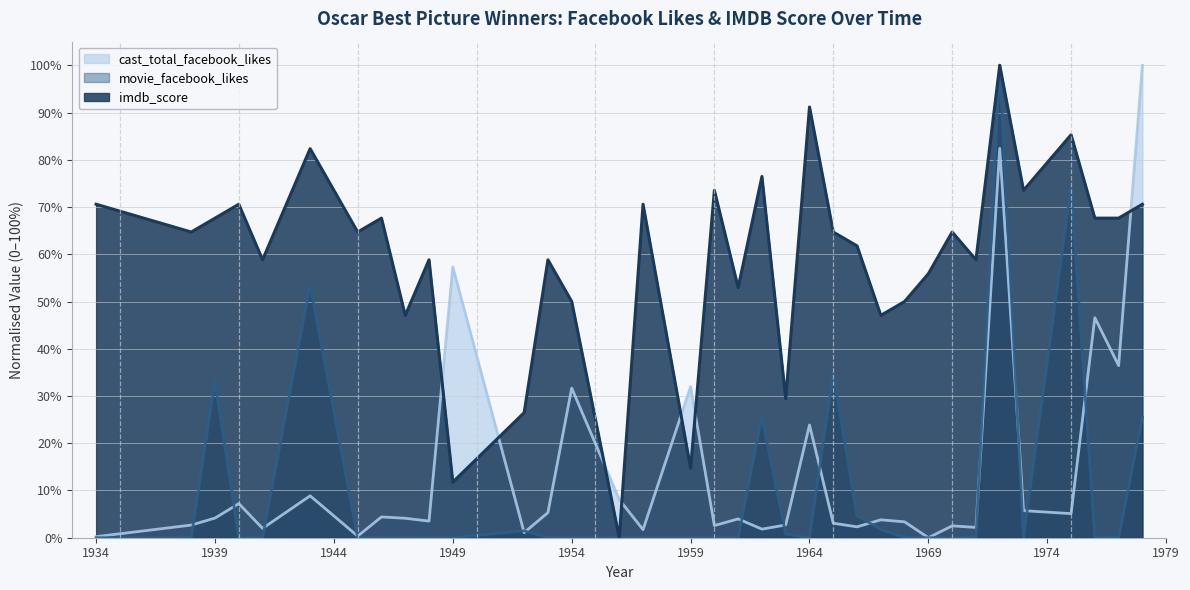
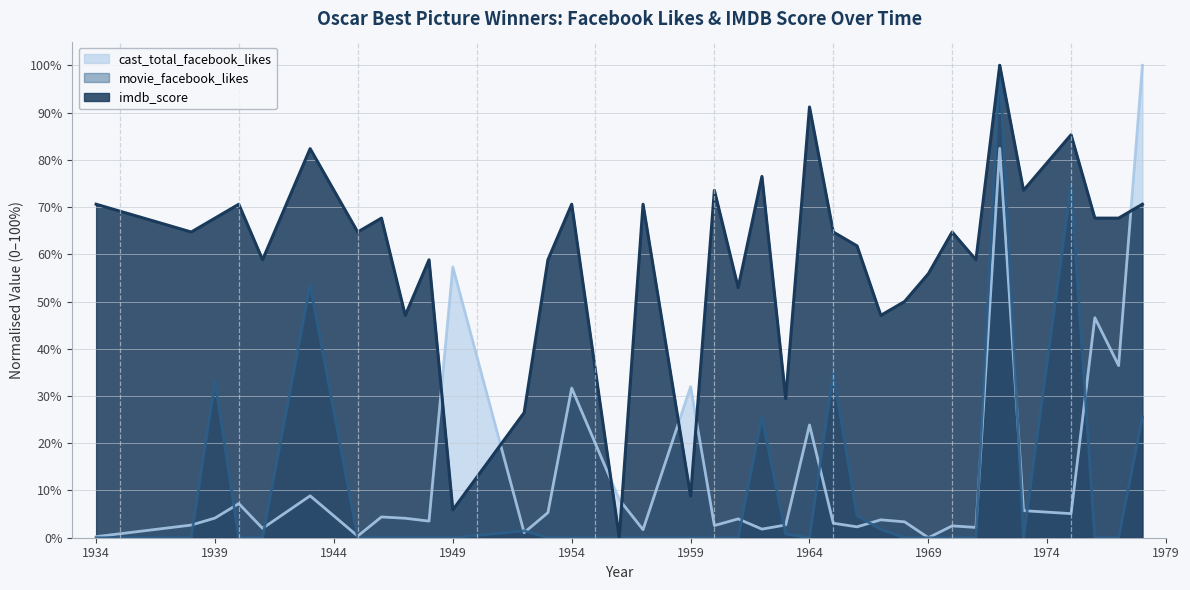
imdb_score, 1949: 12% -> 6%
imdb_score, 1954: 50% -> 71%
imdb_score, 1959: 15% -> 9%
